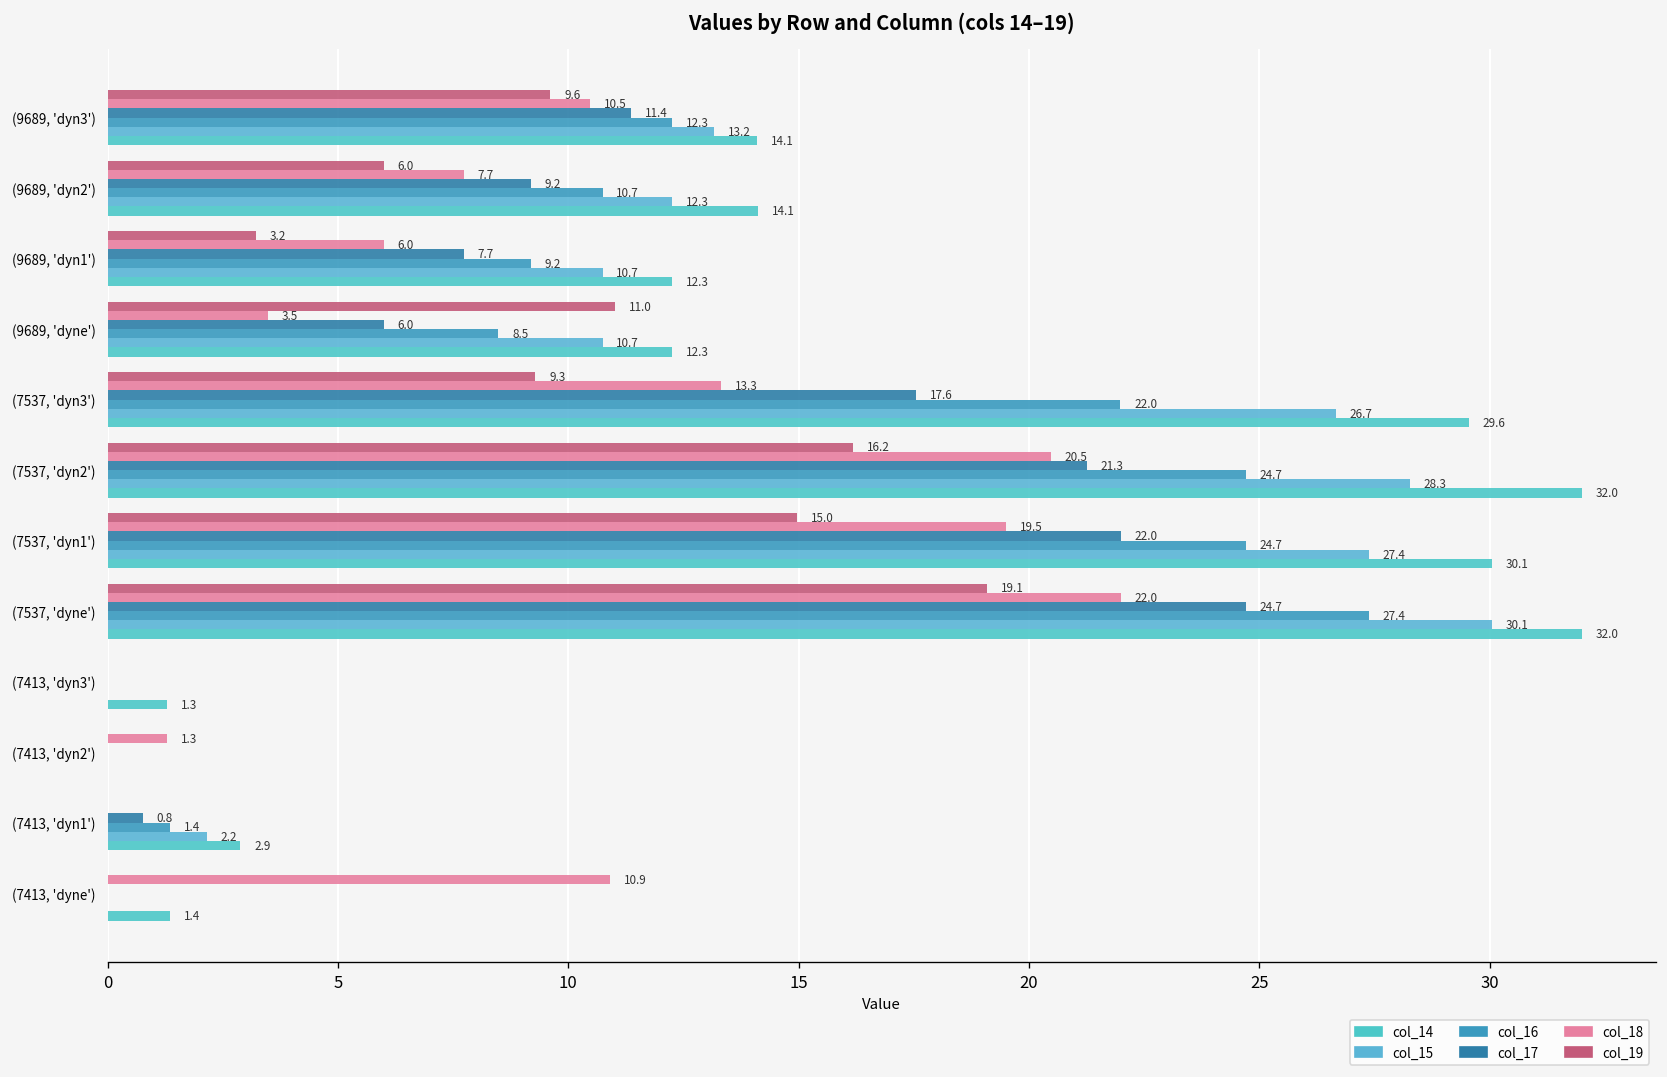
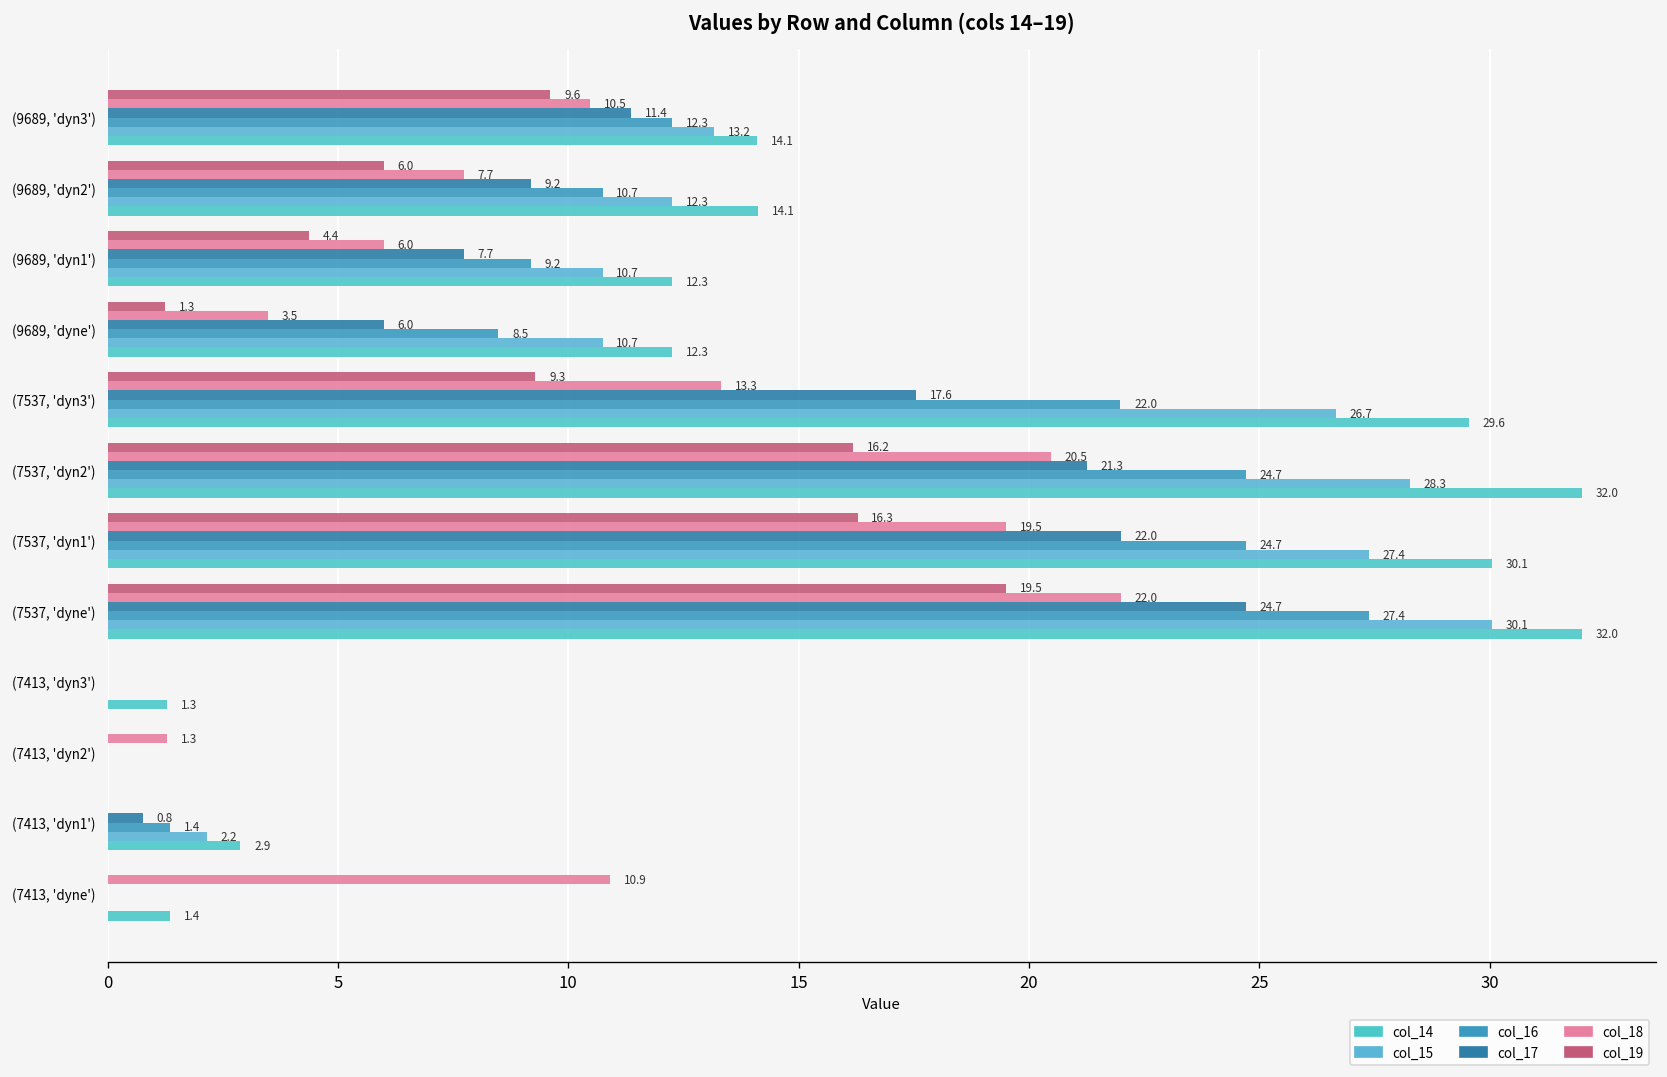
col_19, (9689, 'dyn1'): 3.2 -> 4.4
col_19, (9689, 'dyne'): 11.0 -> 1.3
col_19, (7537, 'dyn1'): 15.0 -> 16.3
col_19, (7537, 'dyne'): 19.1 -> 19.5
